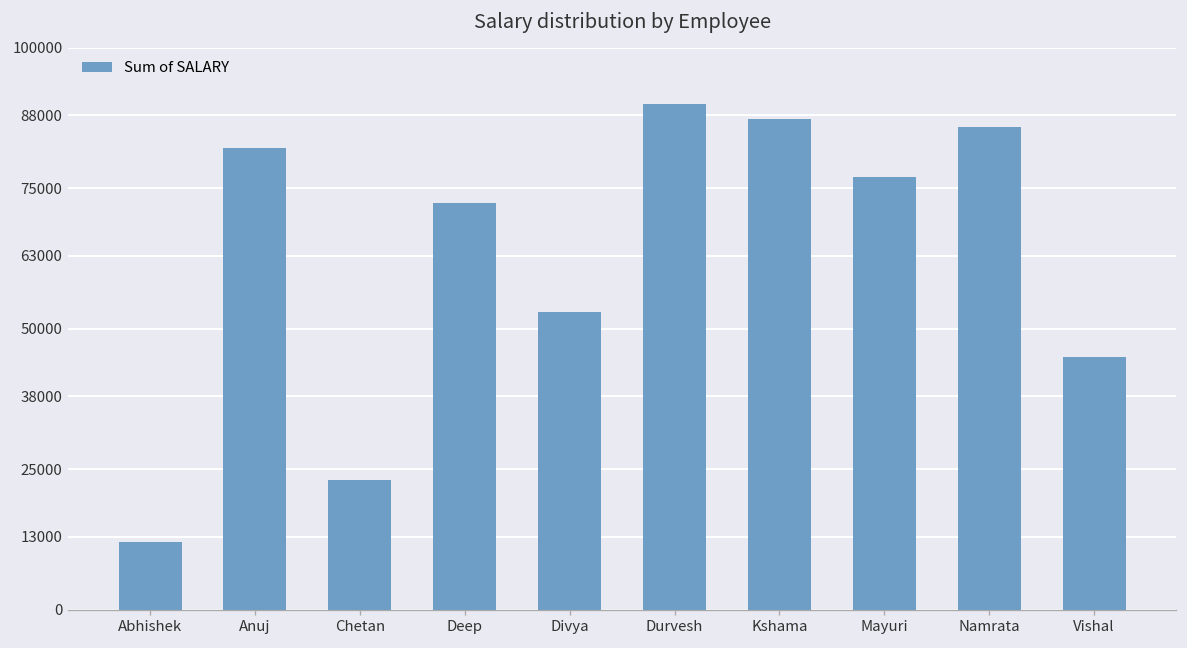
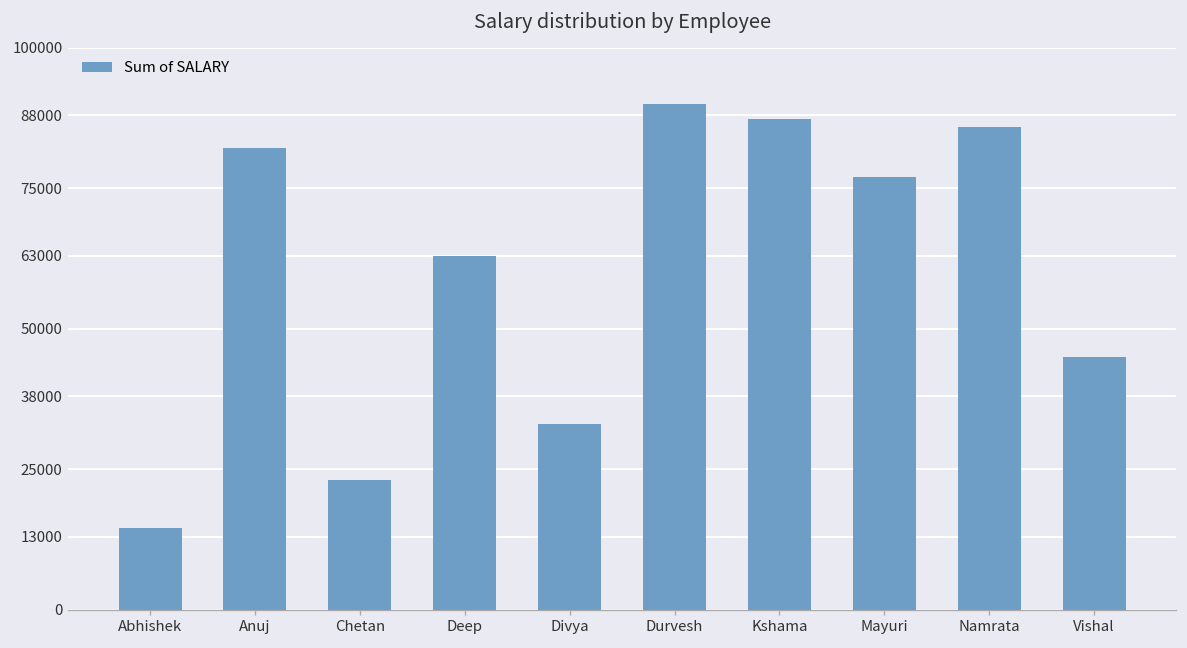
Abhishek: 12000 -> 14000
Deep: 72000 -> 63000
Divya: 53000 -> 33000
